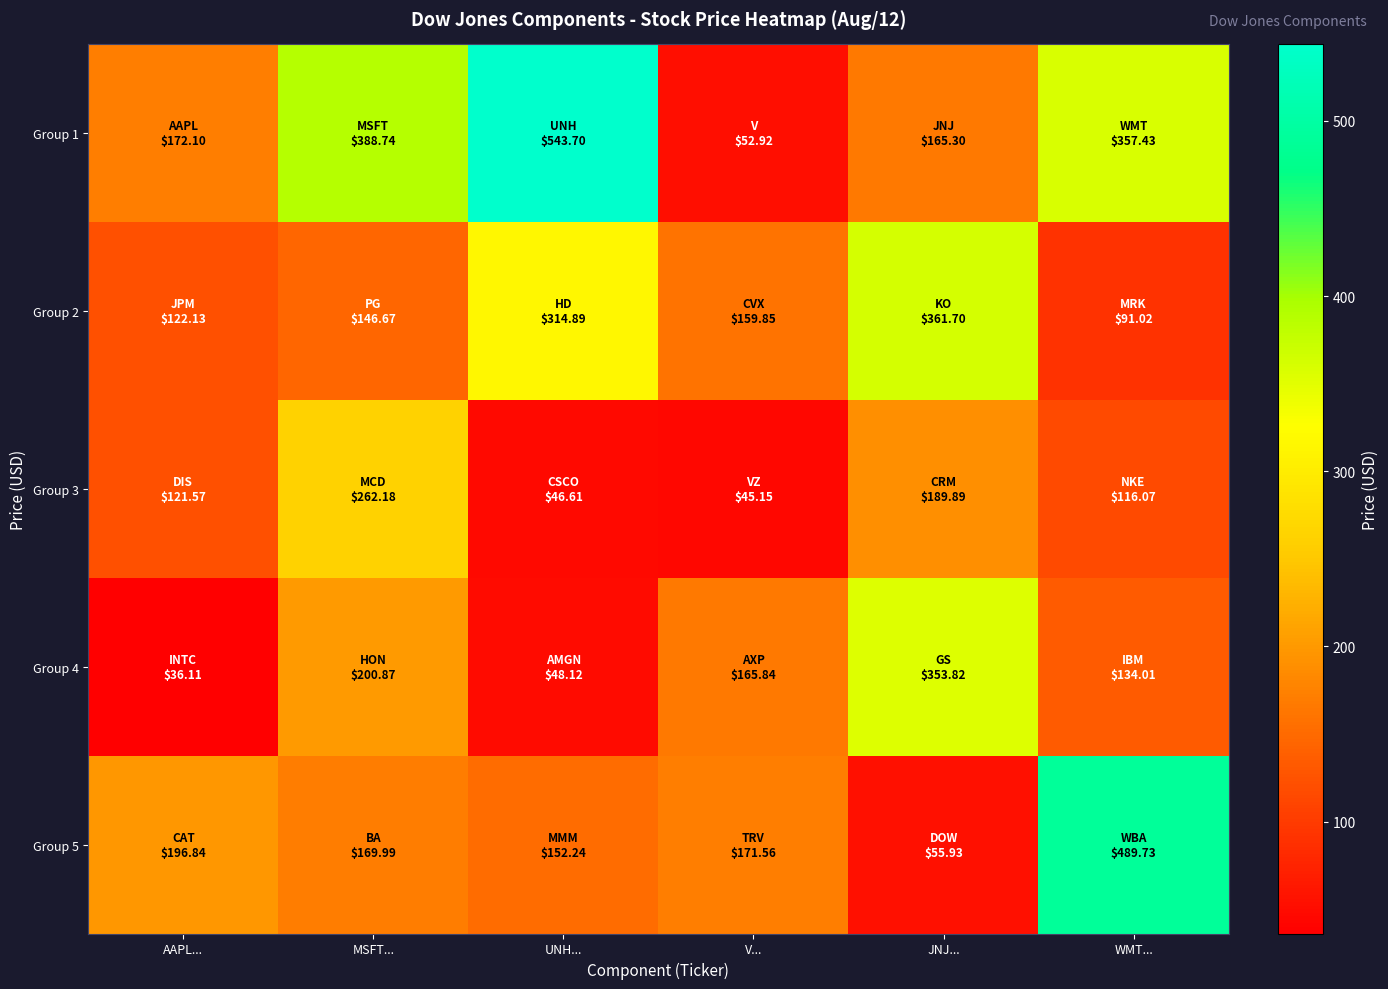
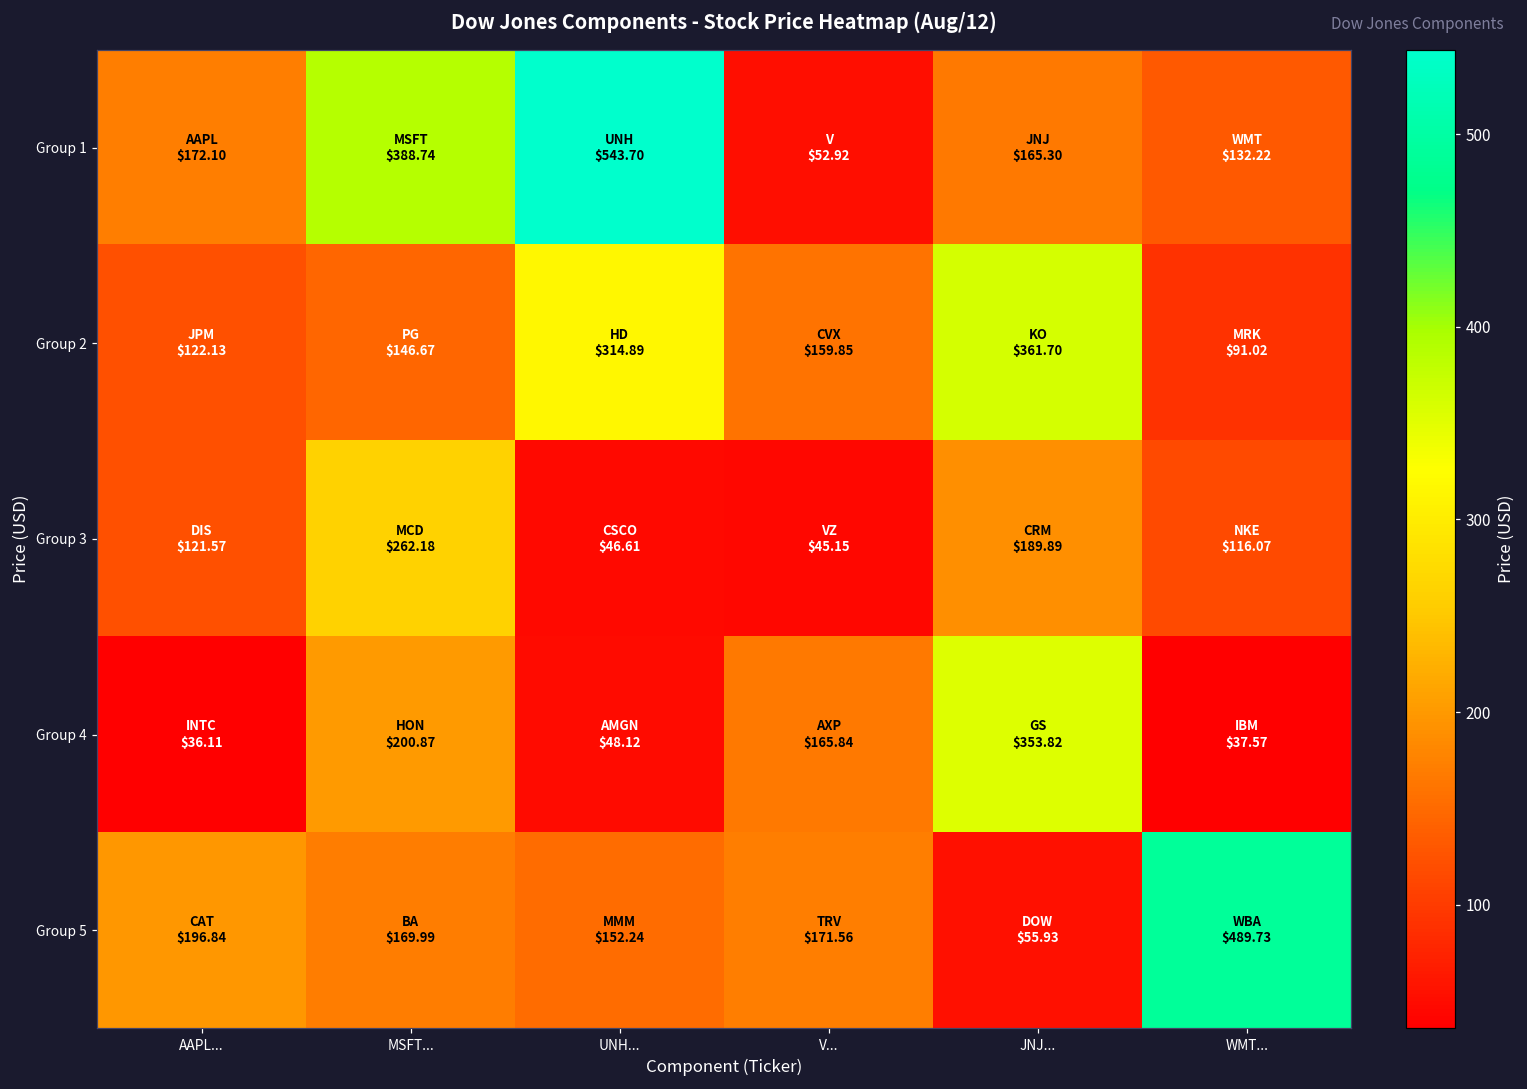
Group 1, WMT...: $357.43 -> $132.22
Group 4, WMT...: $134.01 -> $37.57
